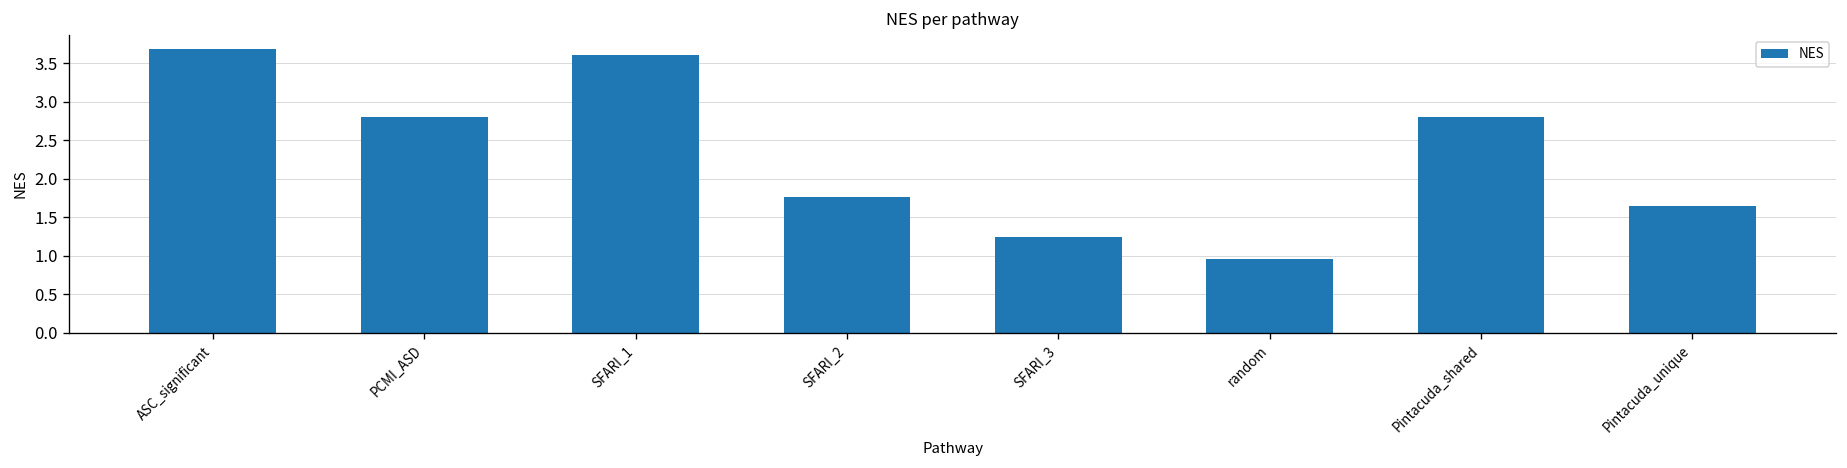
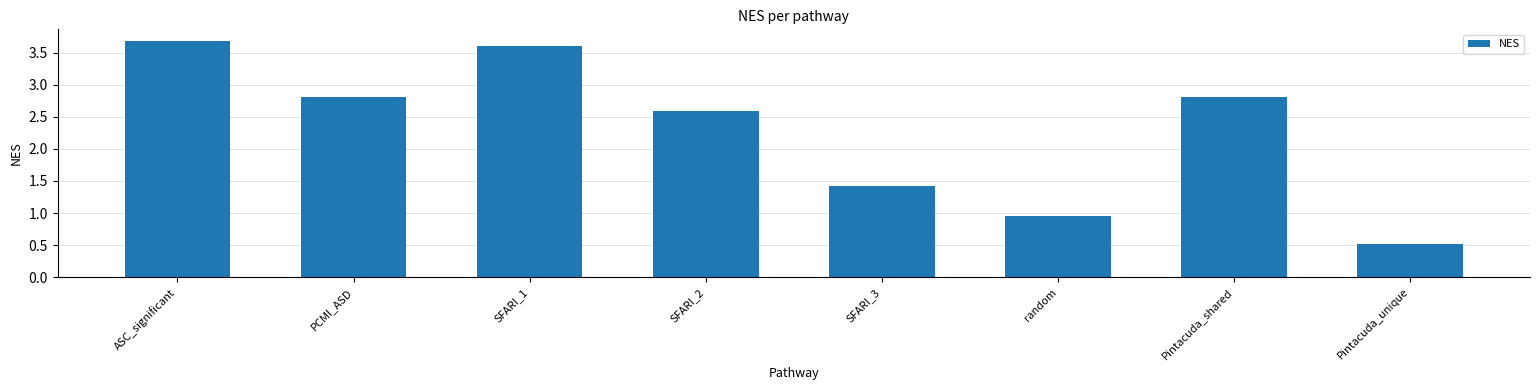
SFARI_2: 1.8 -> 2.6
SFARI_3: 1.2 -> 1.4
Pintacuda_unique: 1.6 -> 0.5
